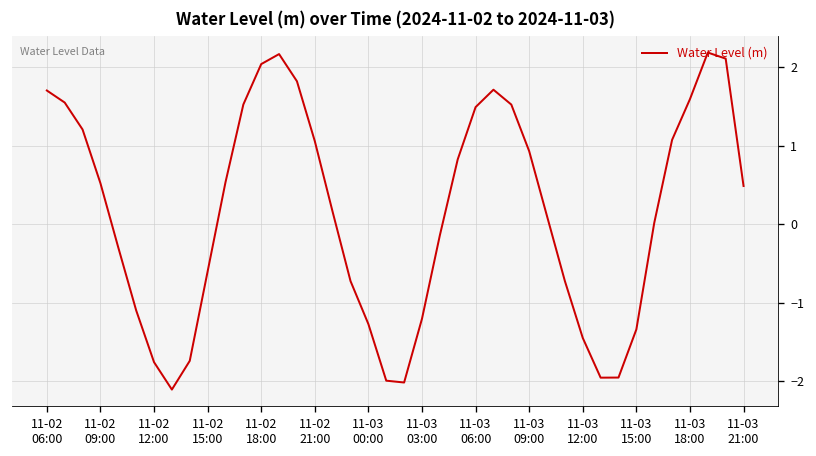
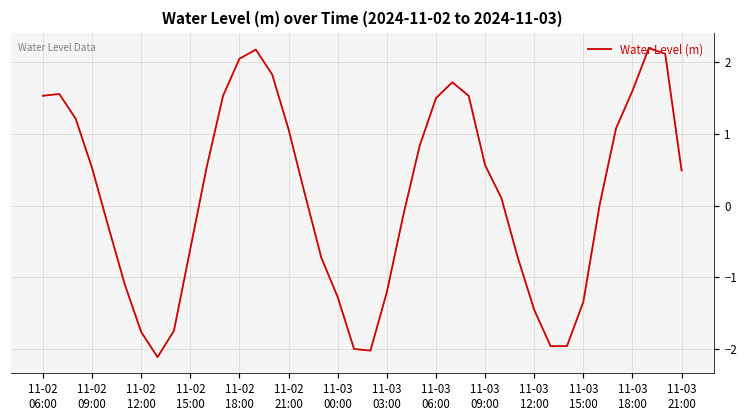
11-02 06:00: 1.7 -> 1.5
11-03 09:00: 0.9 -> 0.6
